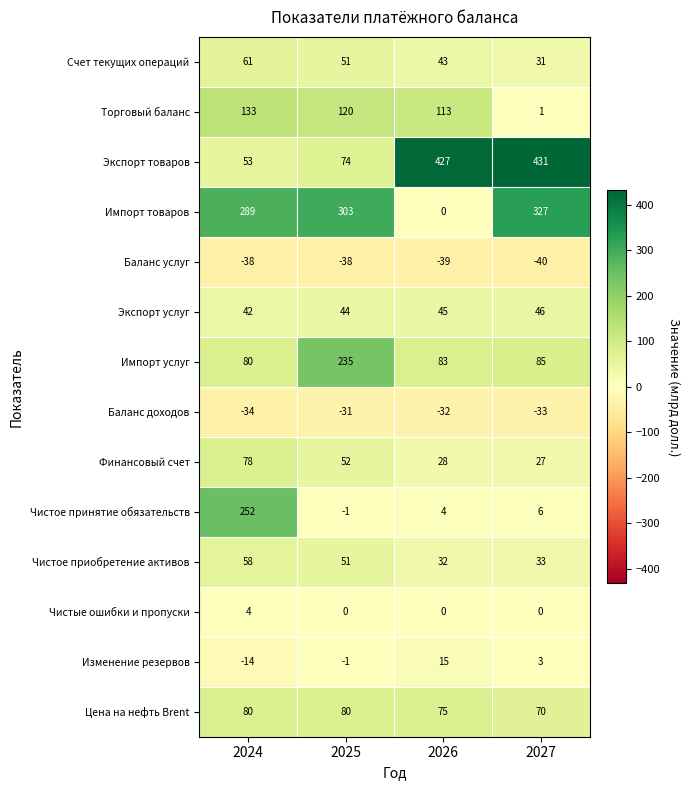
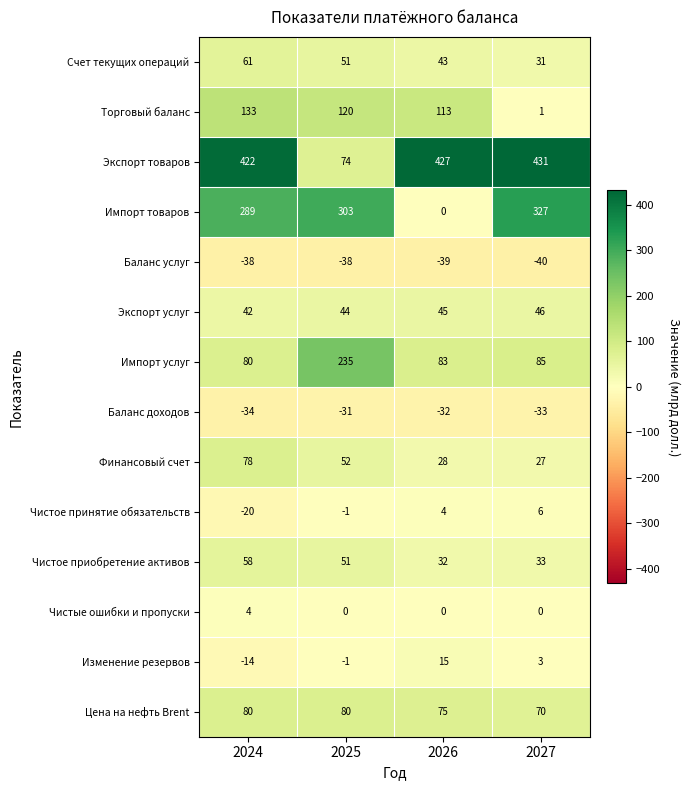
Экспорт товаров, 2024: 53 -> 422
Чистое принятие обязательств, 2024: 252 -> -20
